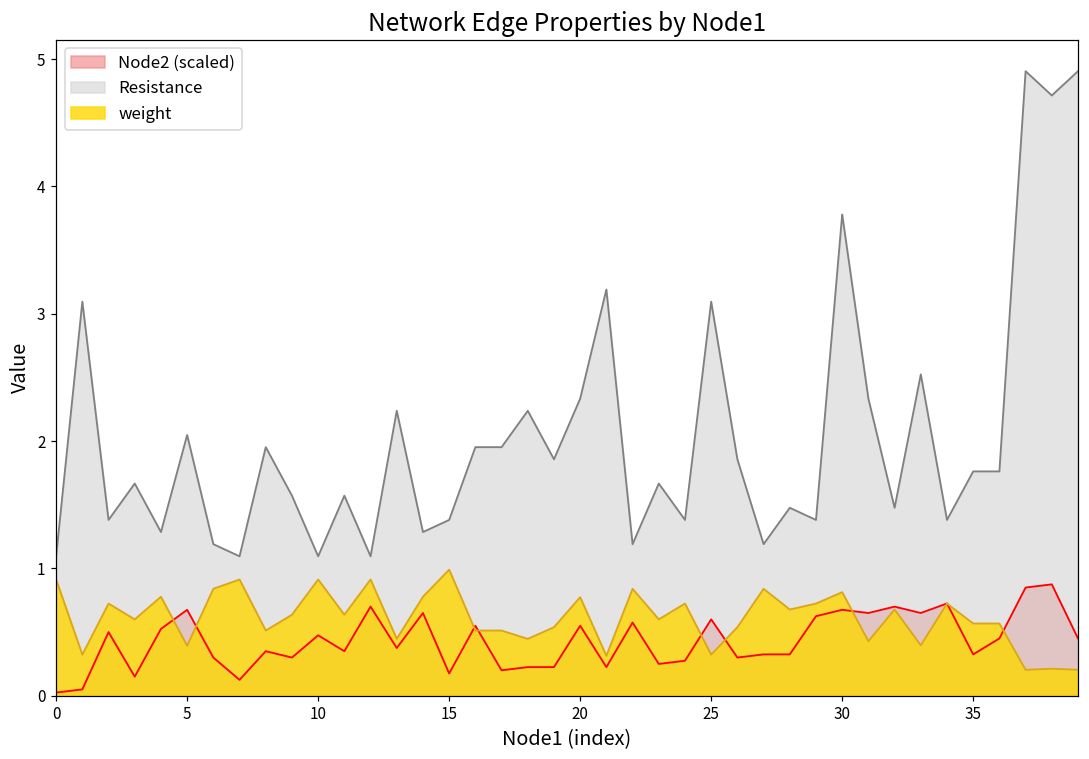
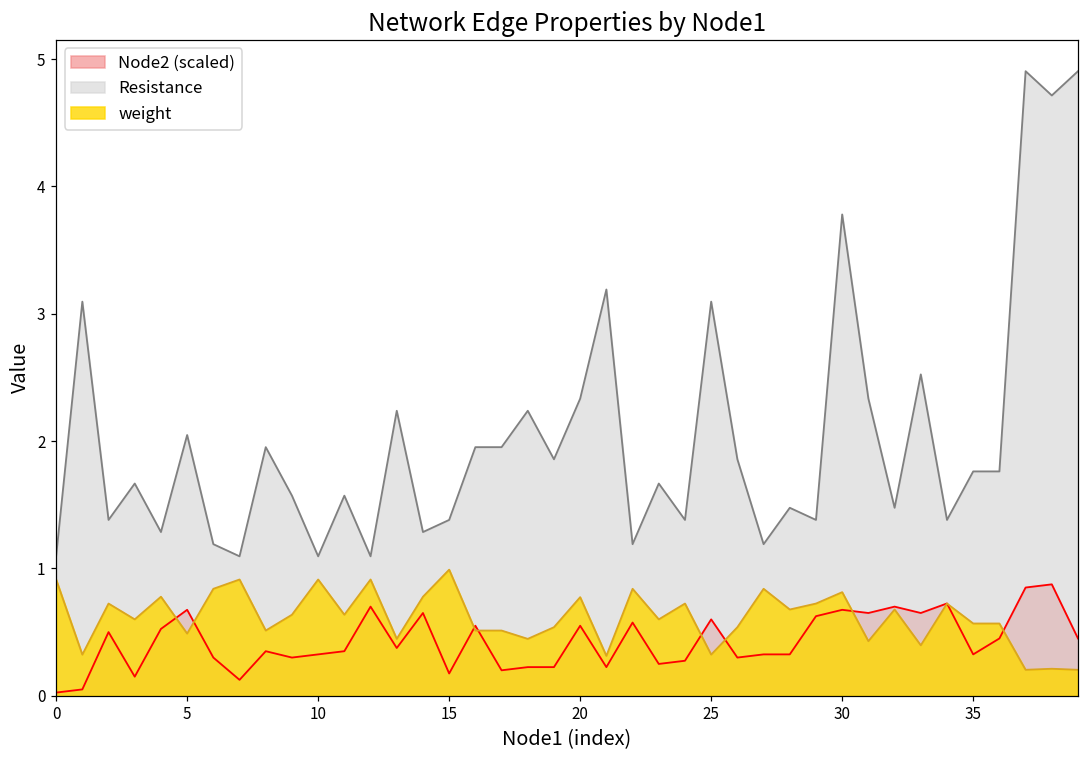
weight, 5: 0.39 -> 0.49
Node2 (scaled), 10: 0.48 -> 0.33
